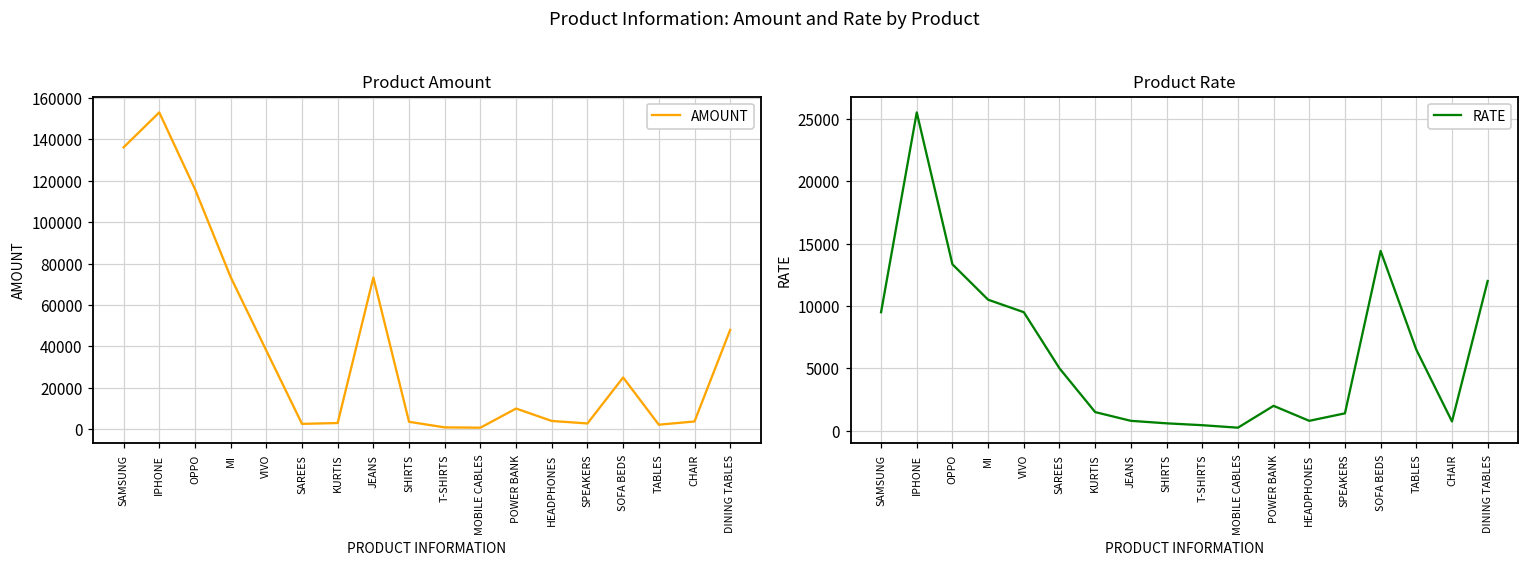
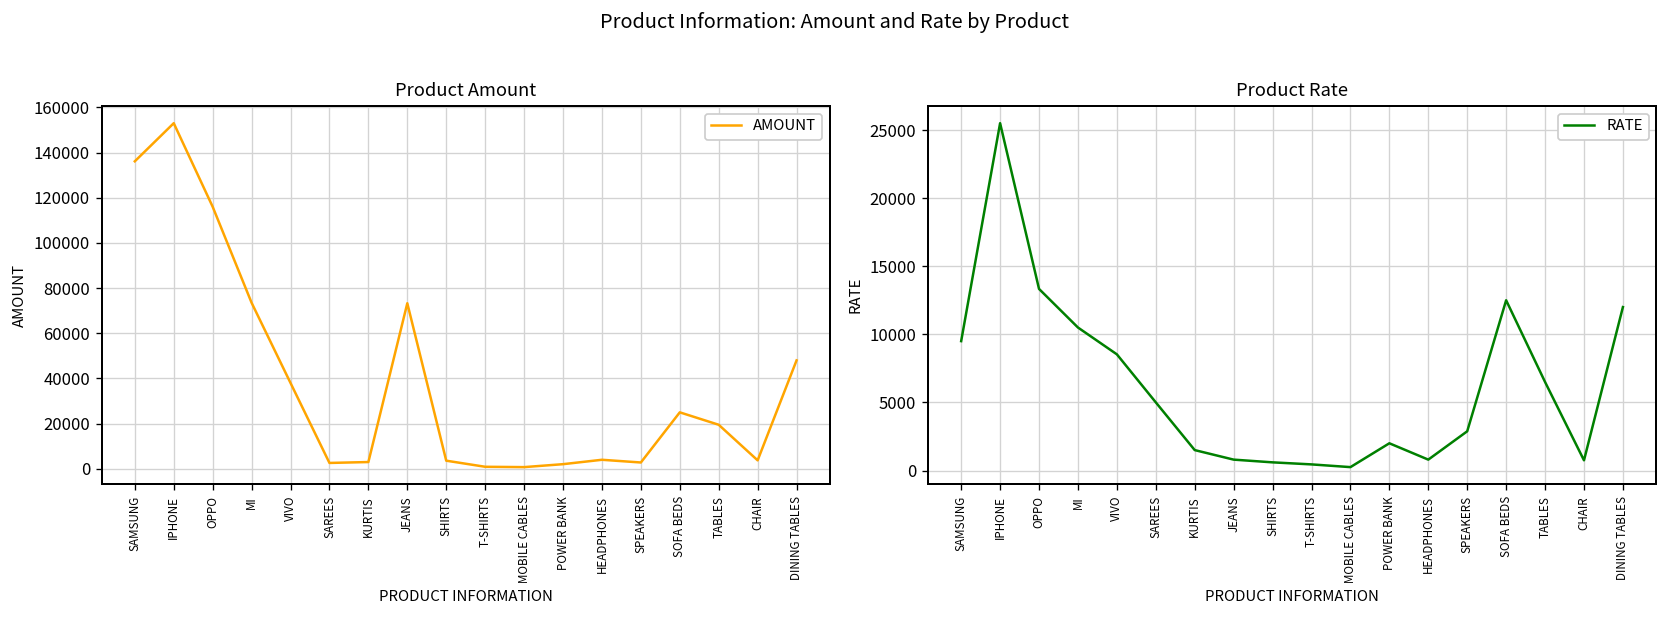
Product Amount, POWER BANK: 10000 -> 2000
Product Amount, TABLES: 2000 -> 20000
Product Rate, VIVO: 9500 -> 8500
Product Rate, SPEAKERS: 1400 -> 2900
Product Rate, SOFA BEDS: 14400 -> 12500
